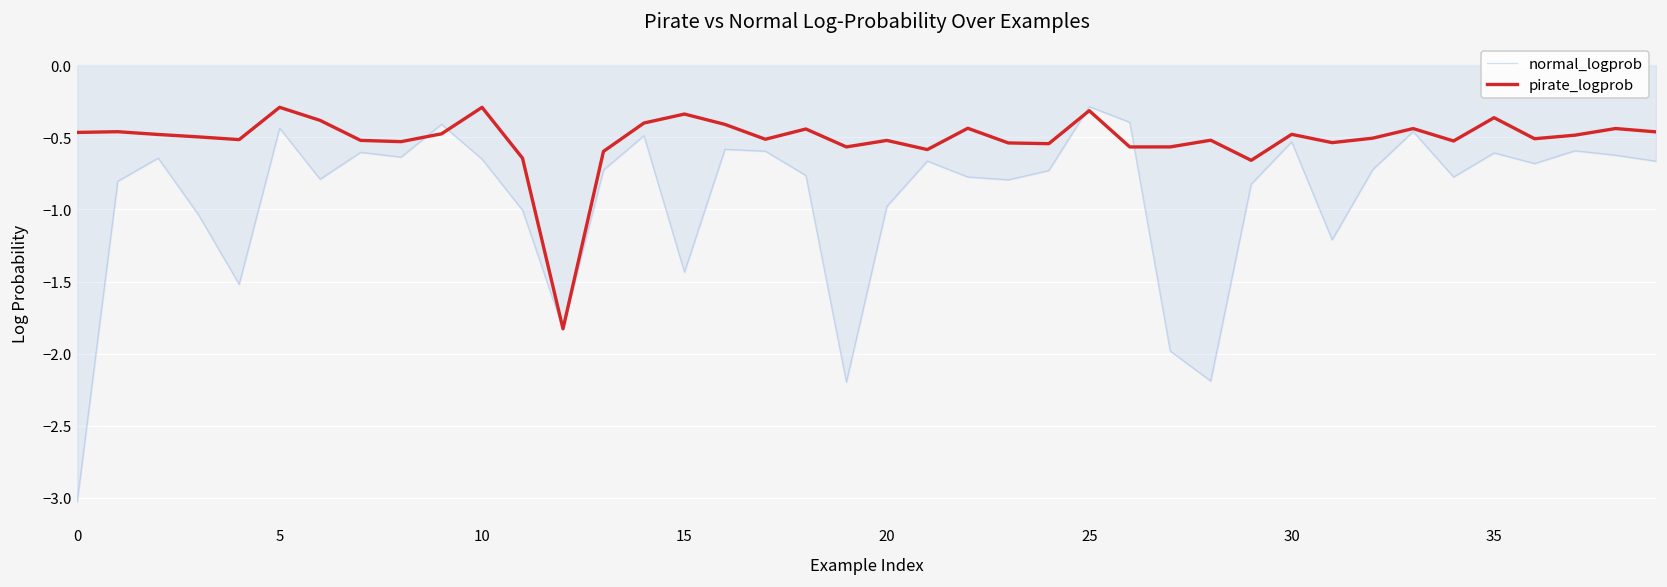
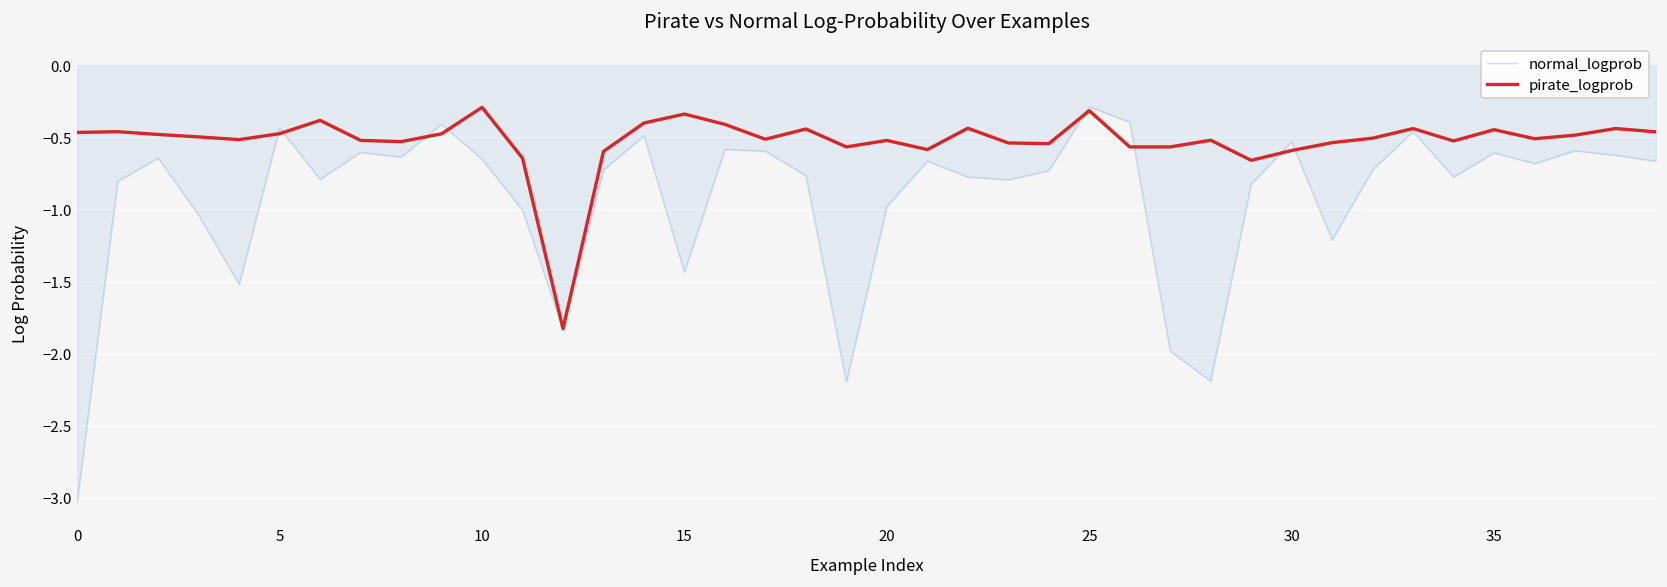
pirate_logprob, 5: -0.29 -> -0.48
pirate_logprob, 30: -0.48 -> -0.59
pirate_logprob, 35: -0.36 -> -0.45
